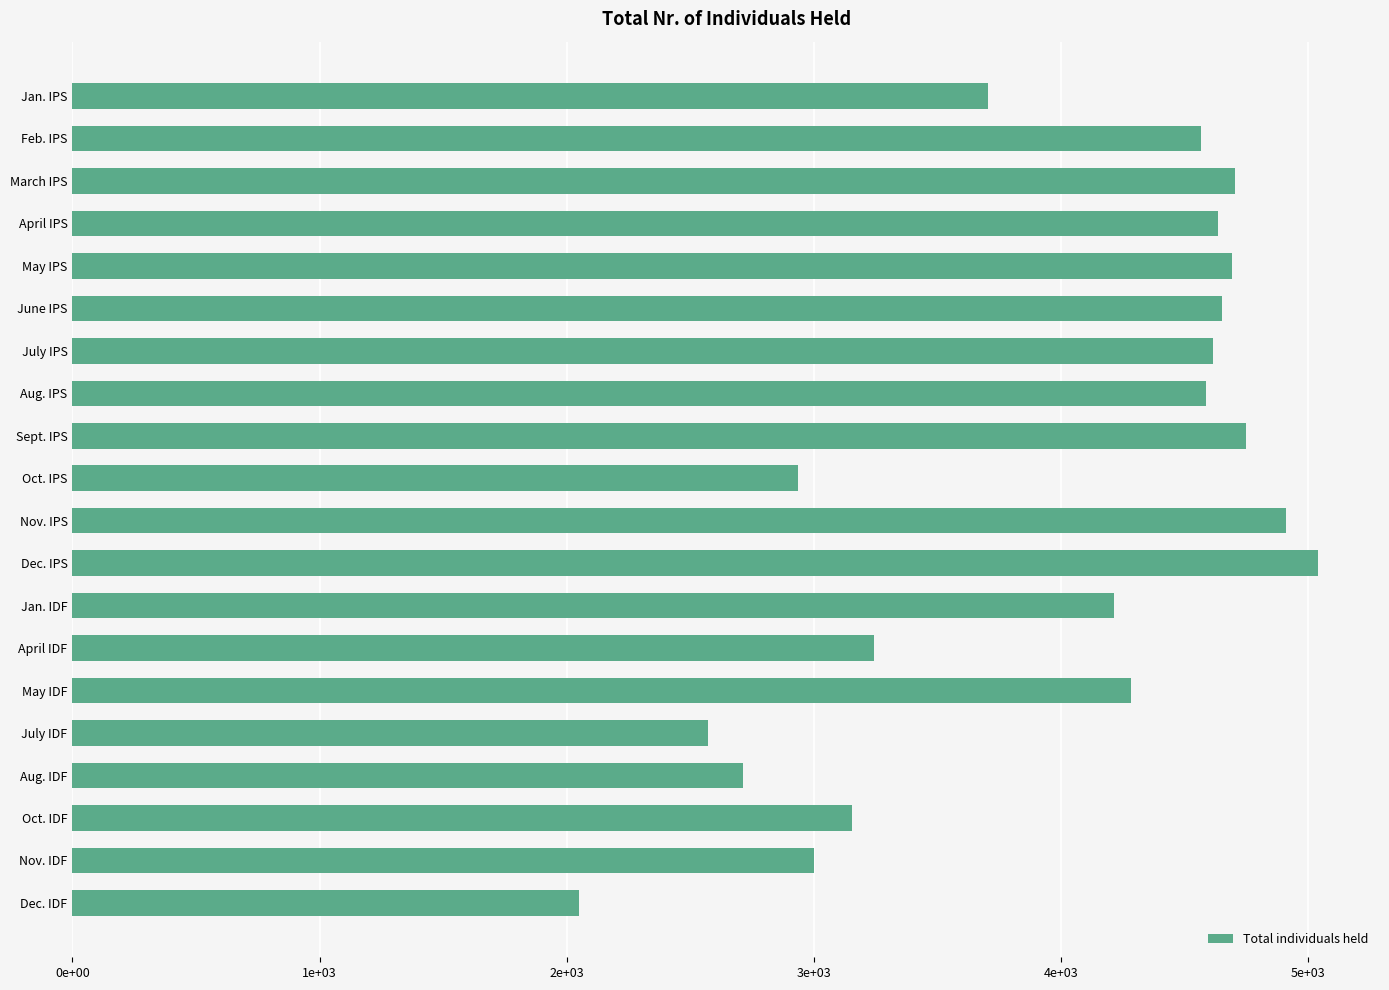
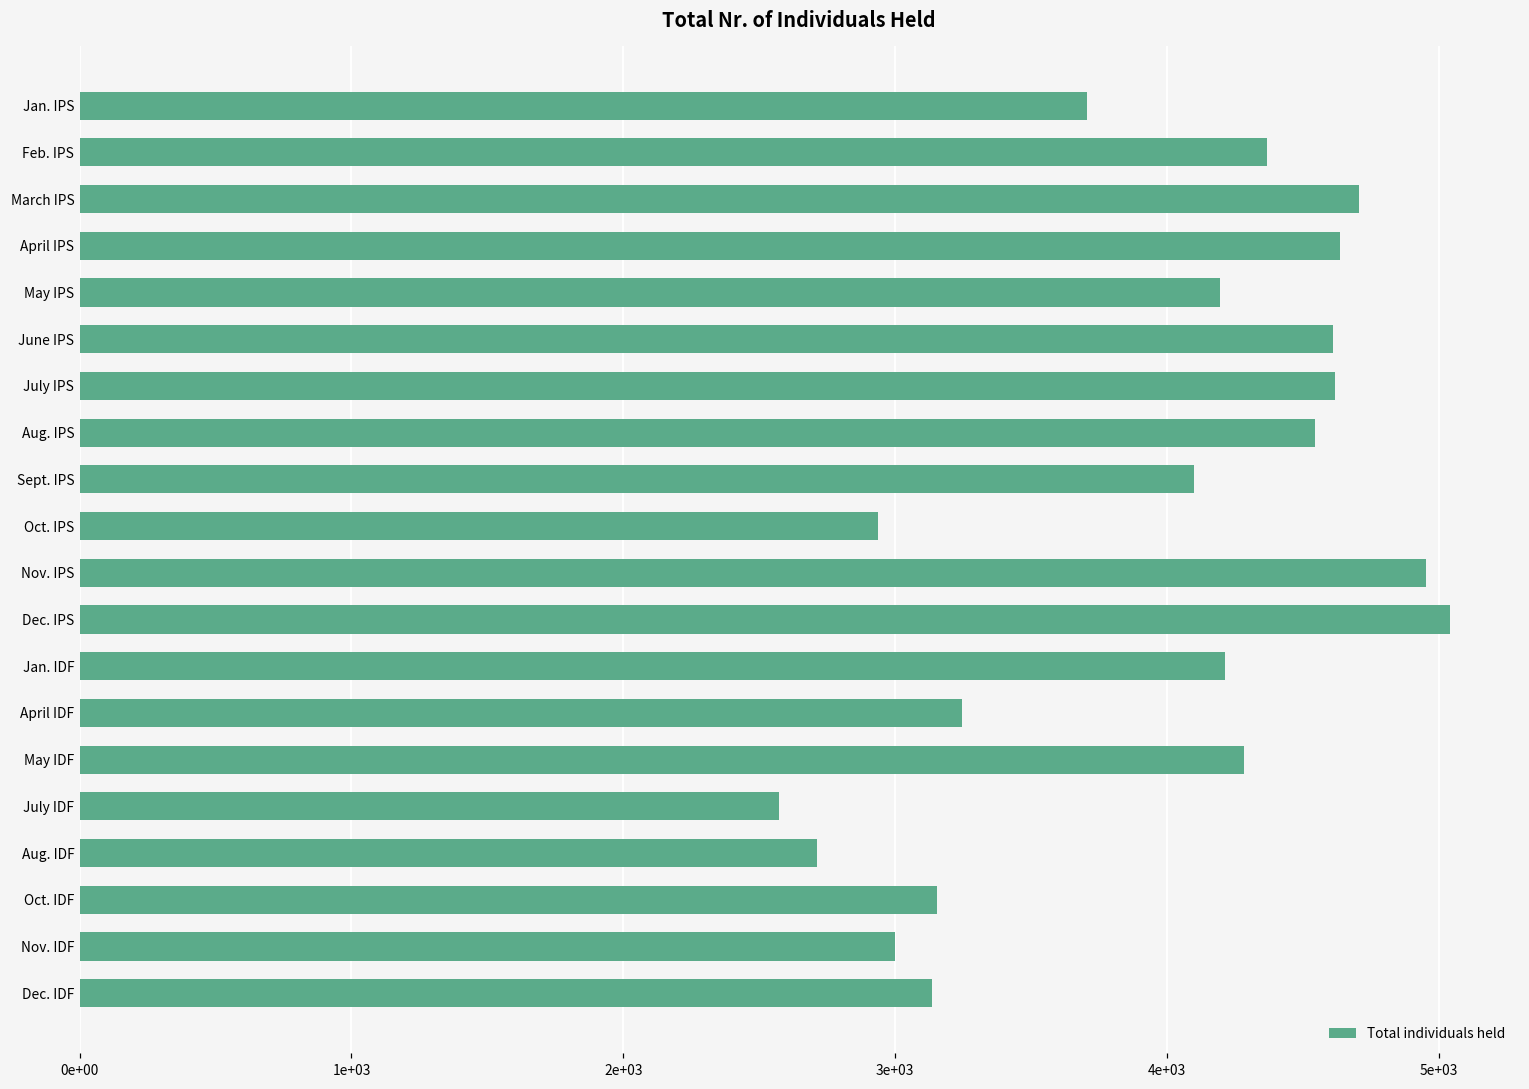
Feb. IPS: 4570 -> 4370
May IPS: 4690 -> 4190
June IPS: 4650 -> 4610
Aug. IPS: 4590 -> 4540
Sept. IPS: 4750 -> 4100
Nov. IPS: 4910 -> 4950
Dec. IDF: 2050 -> 3140
